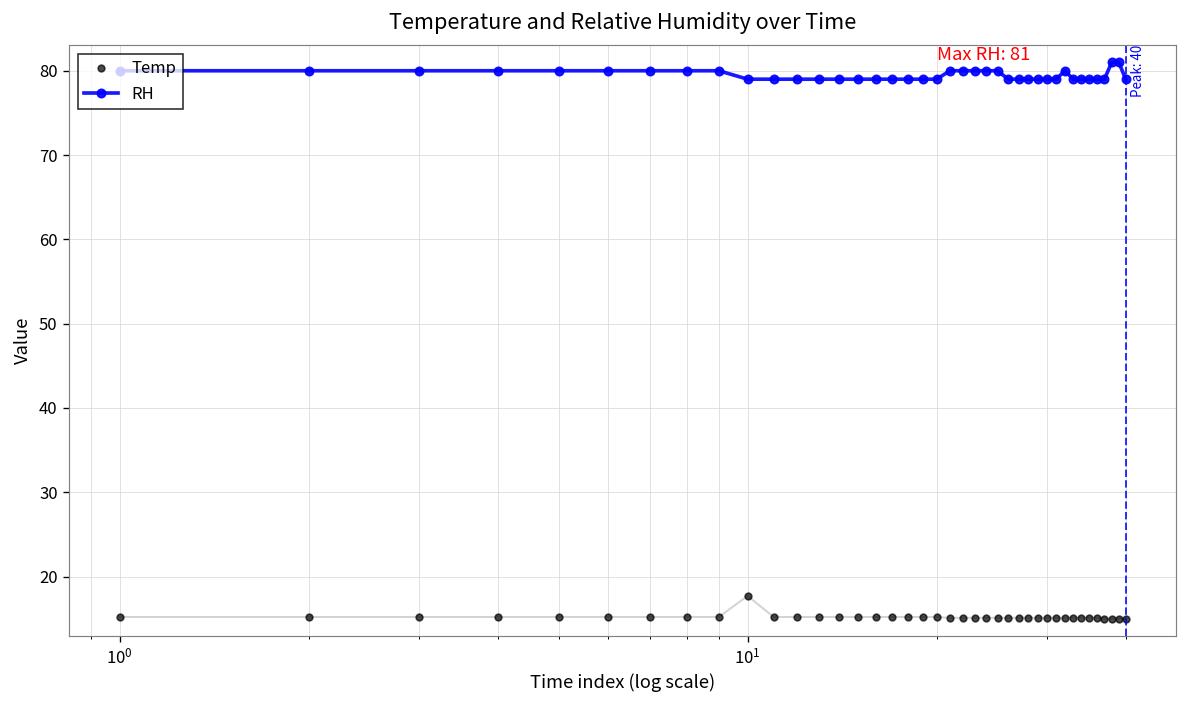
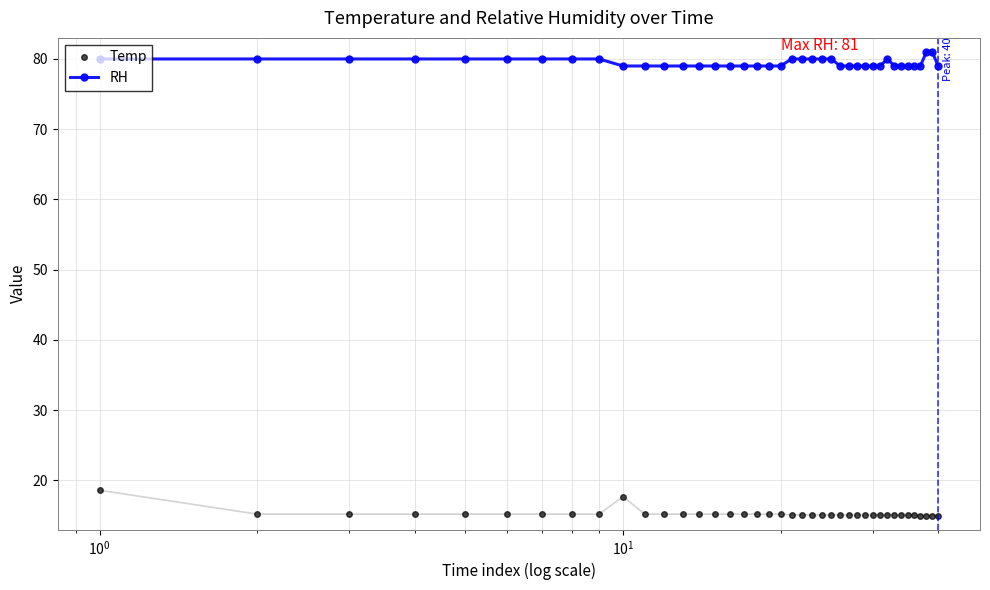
Temp, 10^0: 15 -> 19
